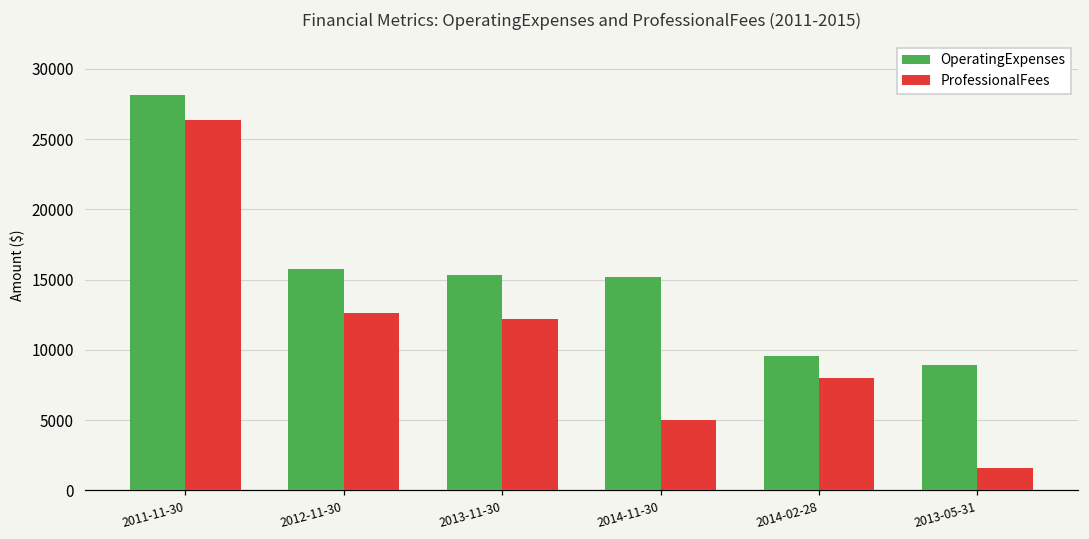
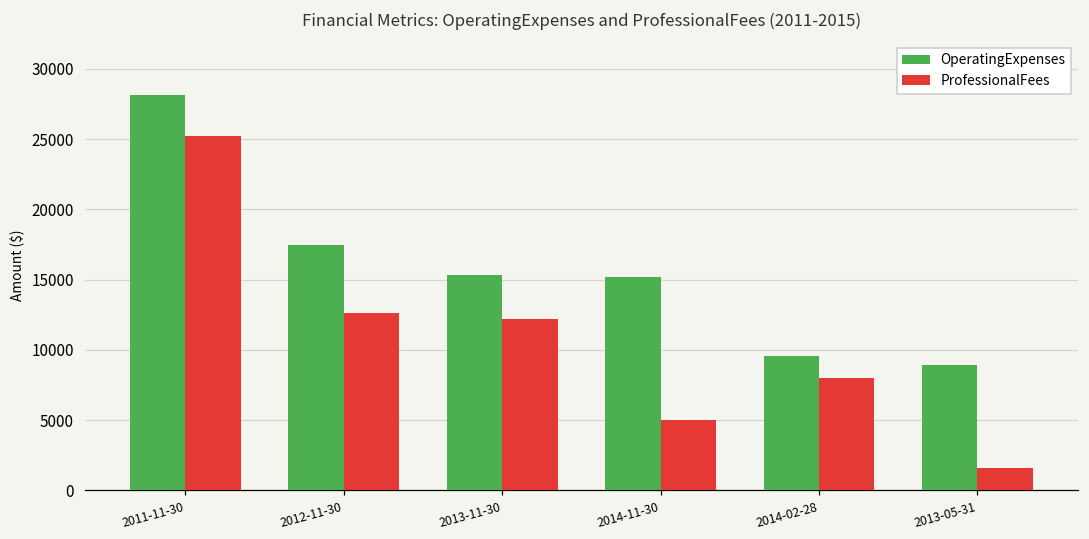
ProfessionalFees, 2011-11-30: 26400 -> 25200
OperatingExpenses, 2012-11-30: 15700 -> 17500
